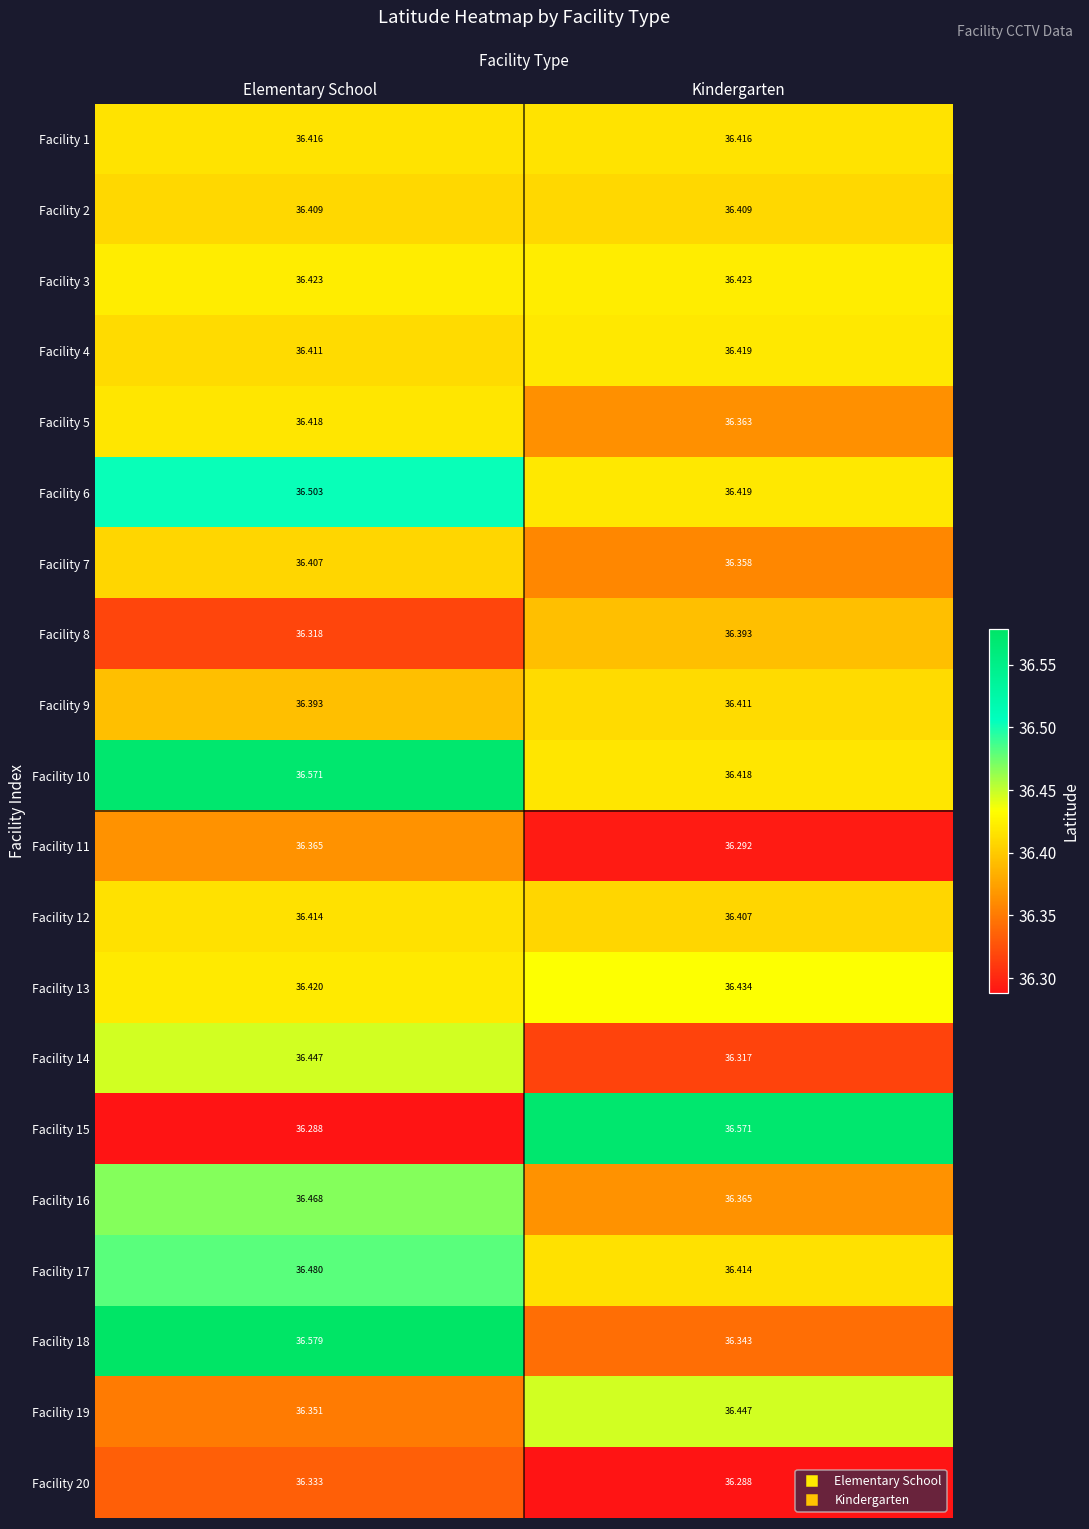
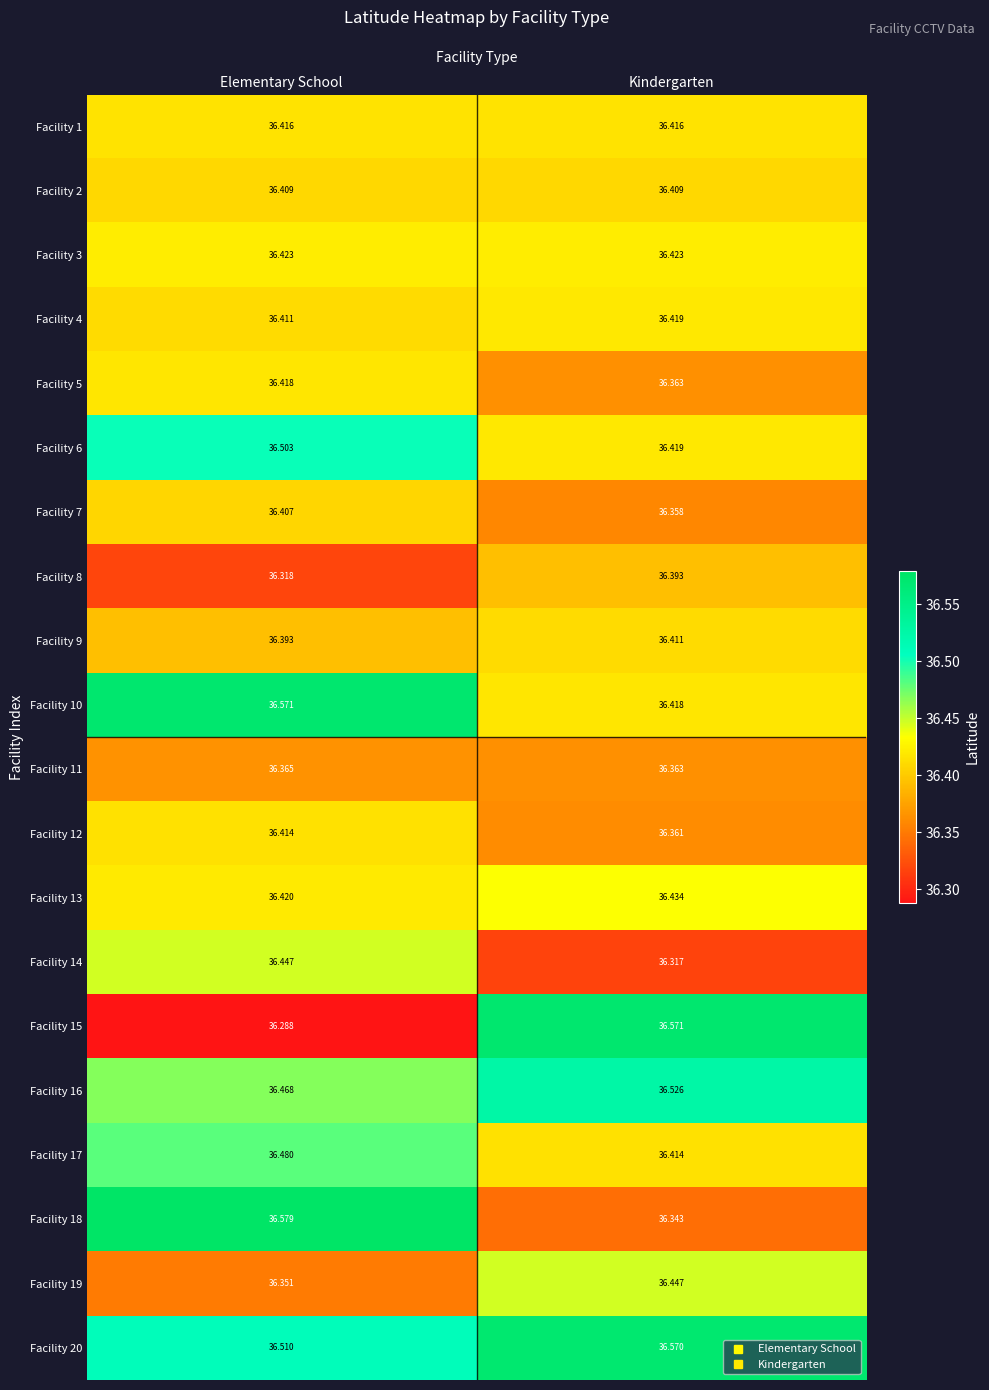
Facility 11, Kindergarten: 36.292 -> 36.363
Facility 12, Kindergarten: 36.407 -> 36.361
Facility 16, Kindergarten: 36.365 -> 36.526
Facility 20, Elementary School: 36.333 -> 36.510
Facility 20, Kindergarten: 36.288 -> 36.570
